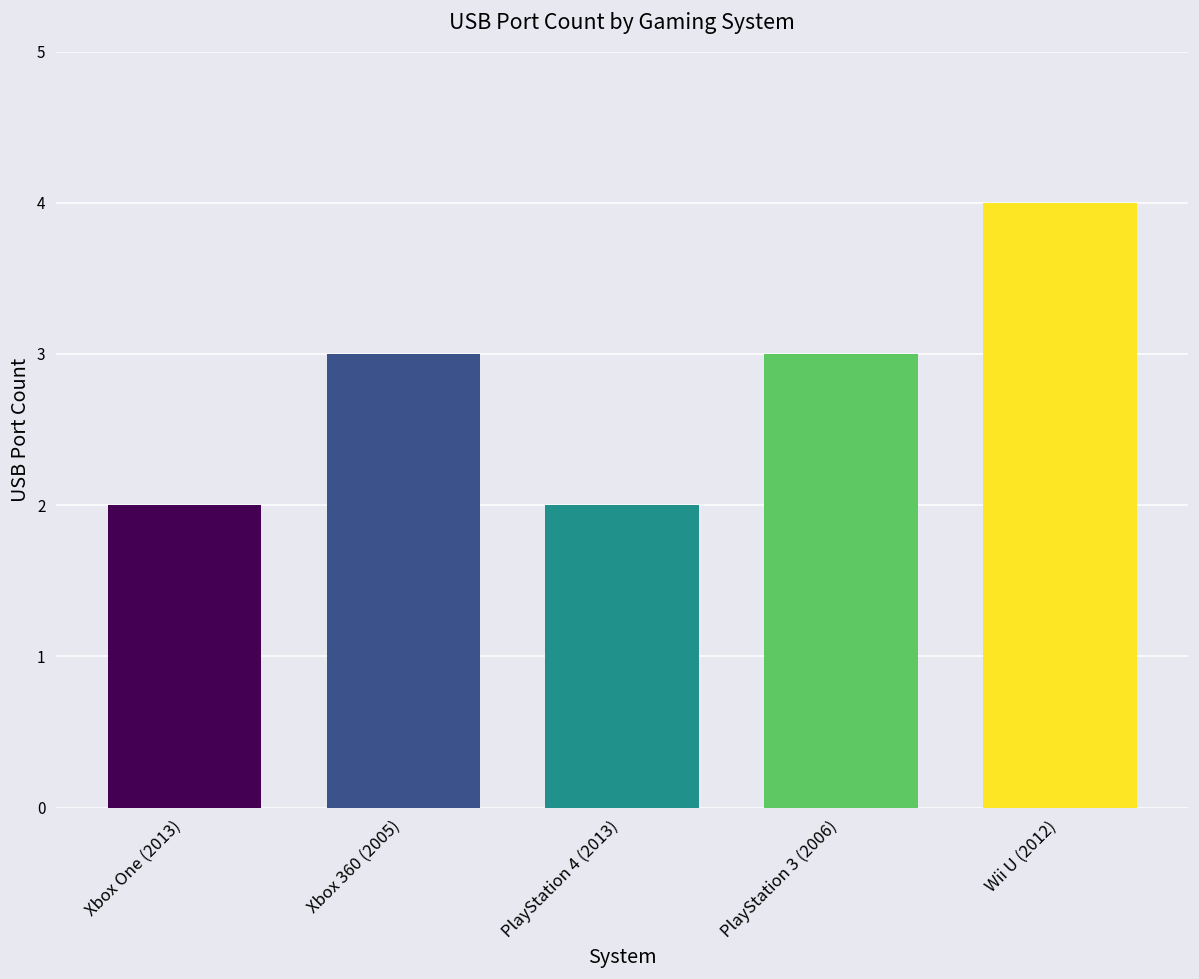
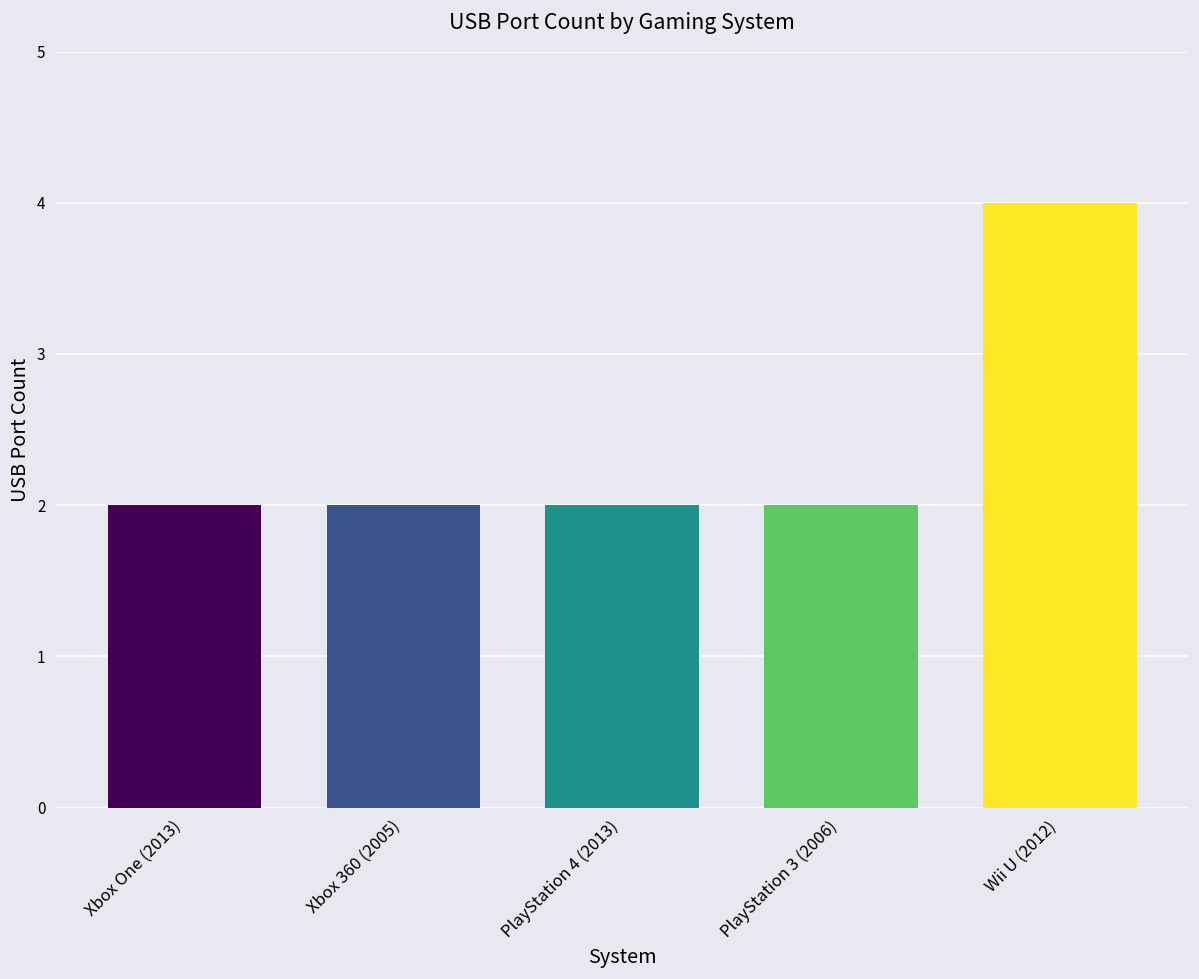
Xbox 360 (2005): 3 -> 2
PlayStation 3 (2006): 3 -> 2
